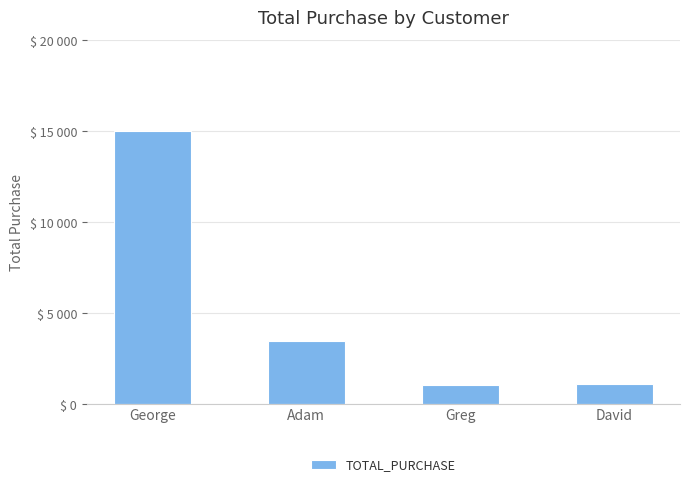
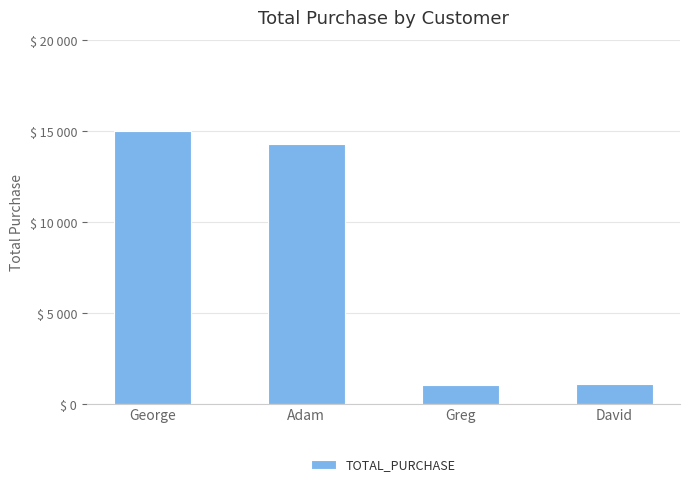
Adam: $ 3500 -> $ 14300
